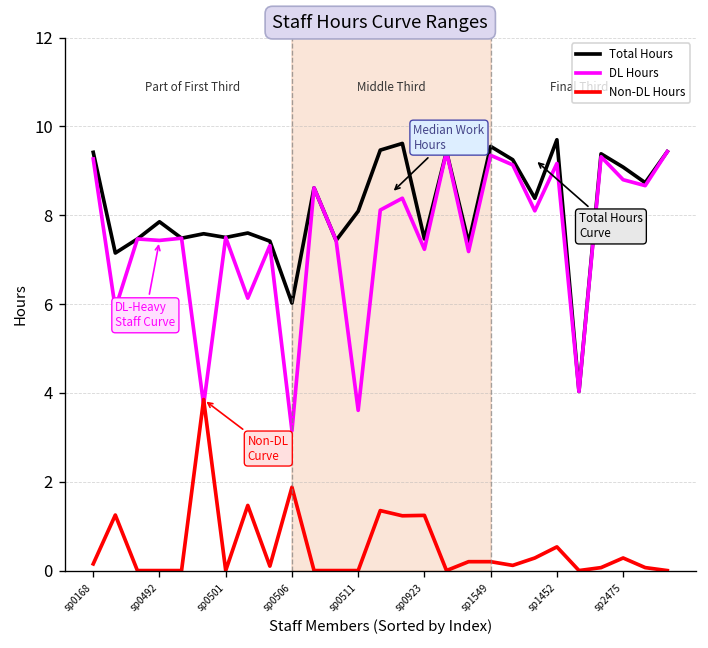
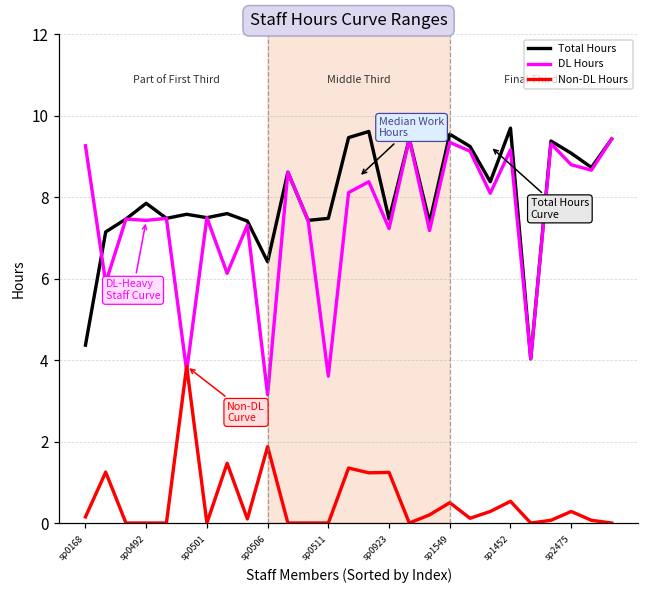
Total Hours, sp0168: 9.4 -> 4.4
Total Hours, sp0506: 6.0 -> 6.4
Total Hours, sp0511: 8.1 -> 7.5
Non-DL Hours, sp1549: 0.2 -> 0.5
